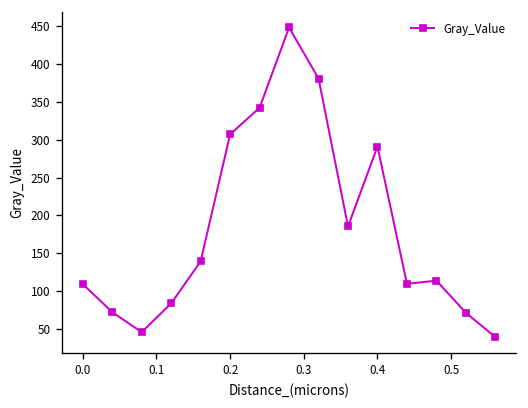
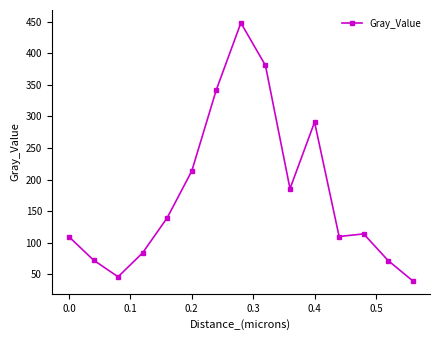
0.2: 310 -> 210
